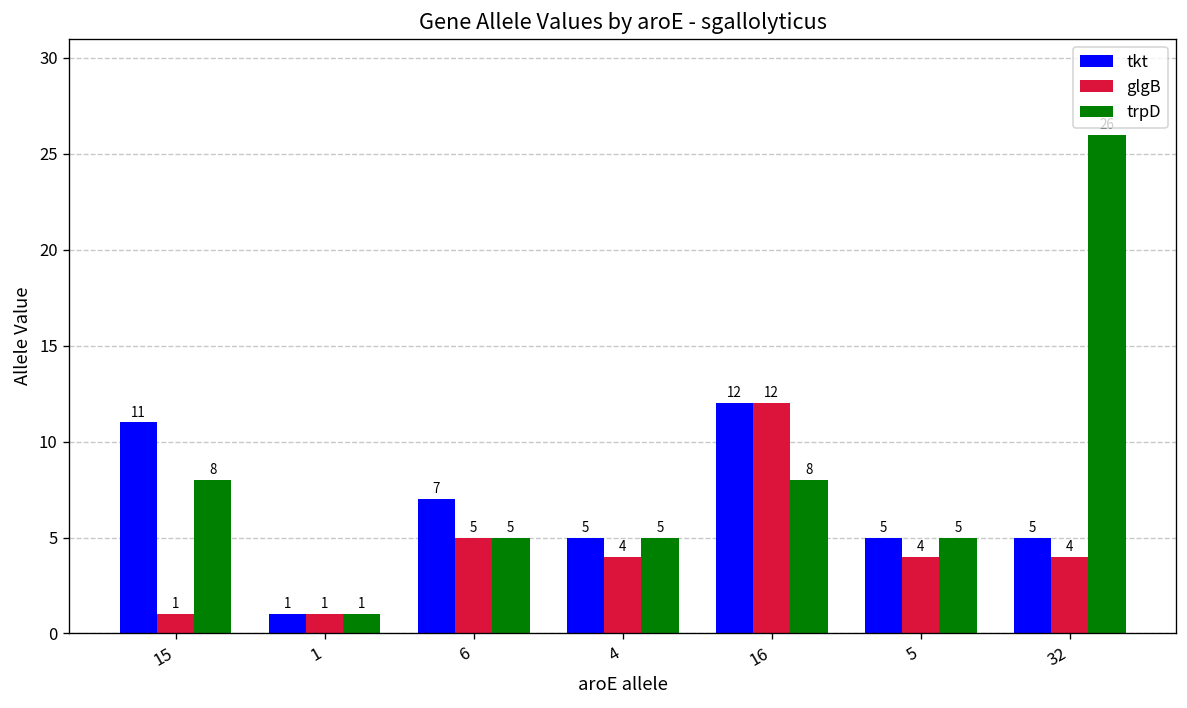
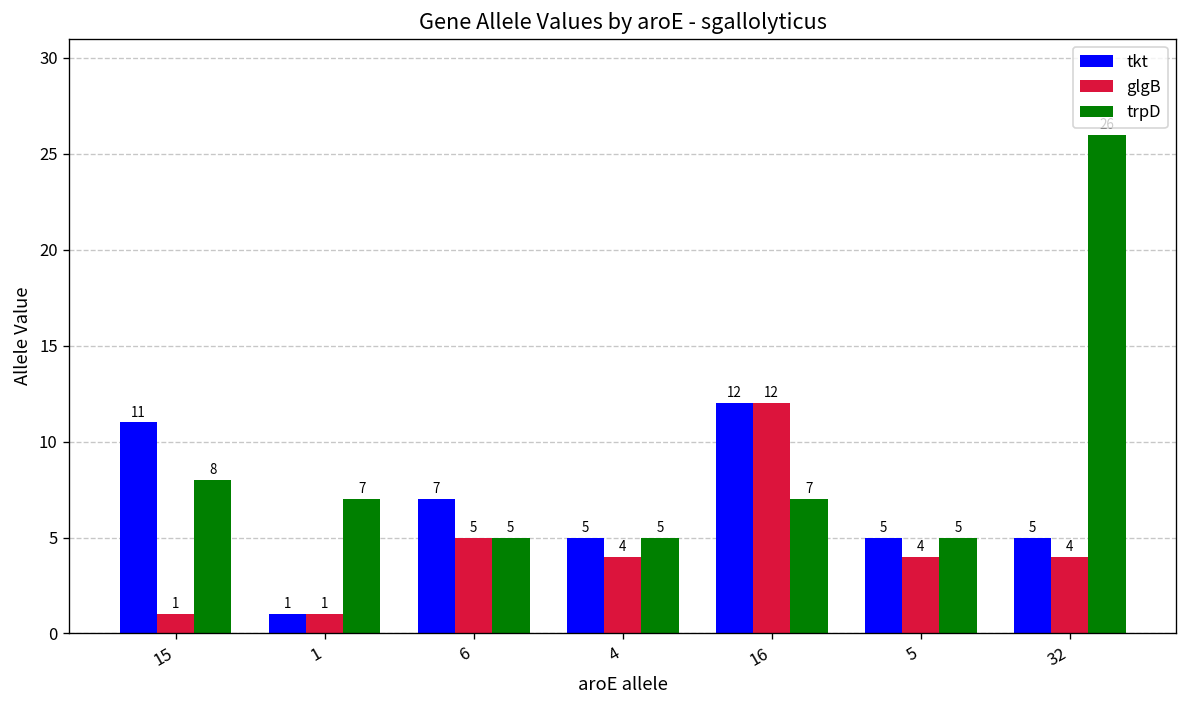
trpD, 1: 1 -> 7
trpD, 16: 8 -> 7
